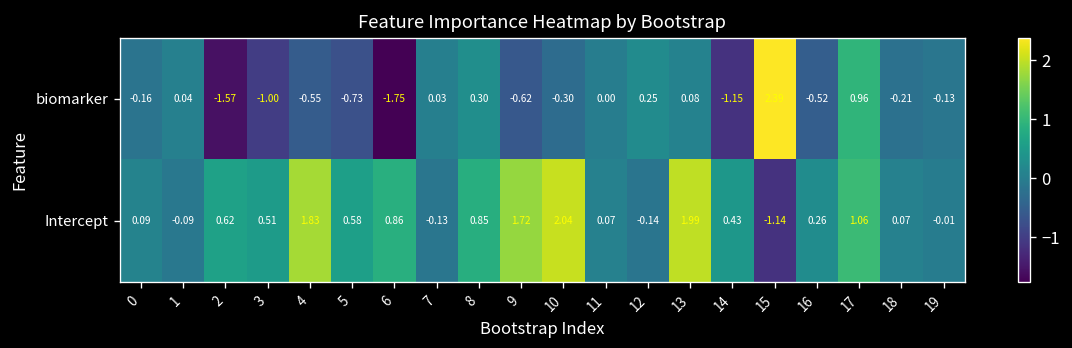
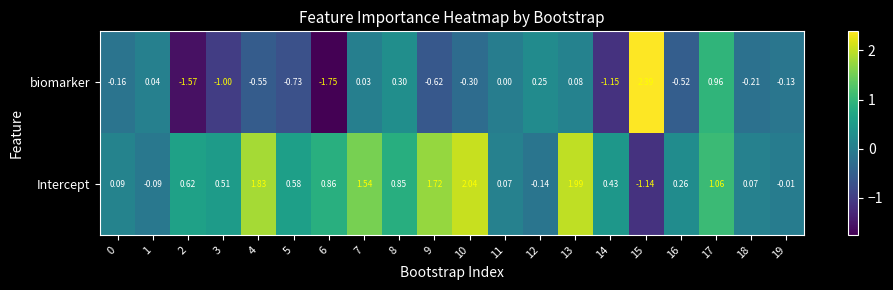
Intercept, 7: -0.13 -> 1.54
